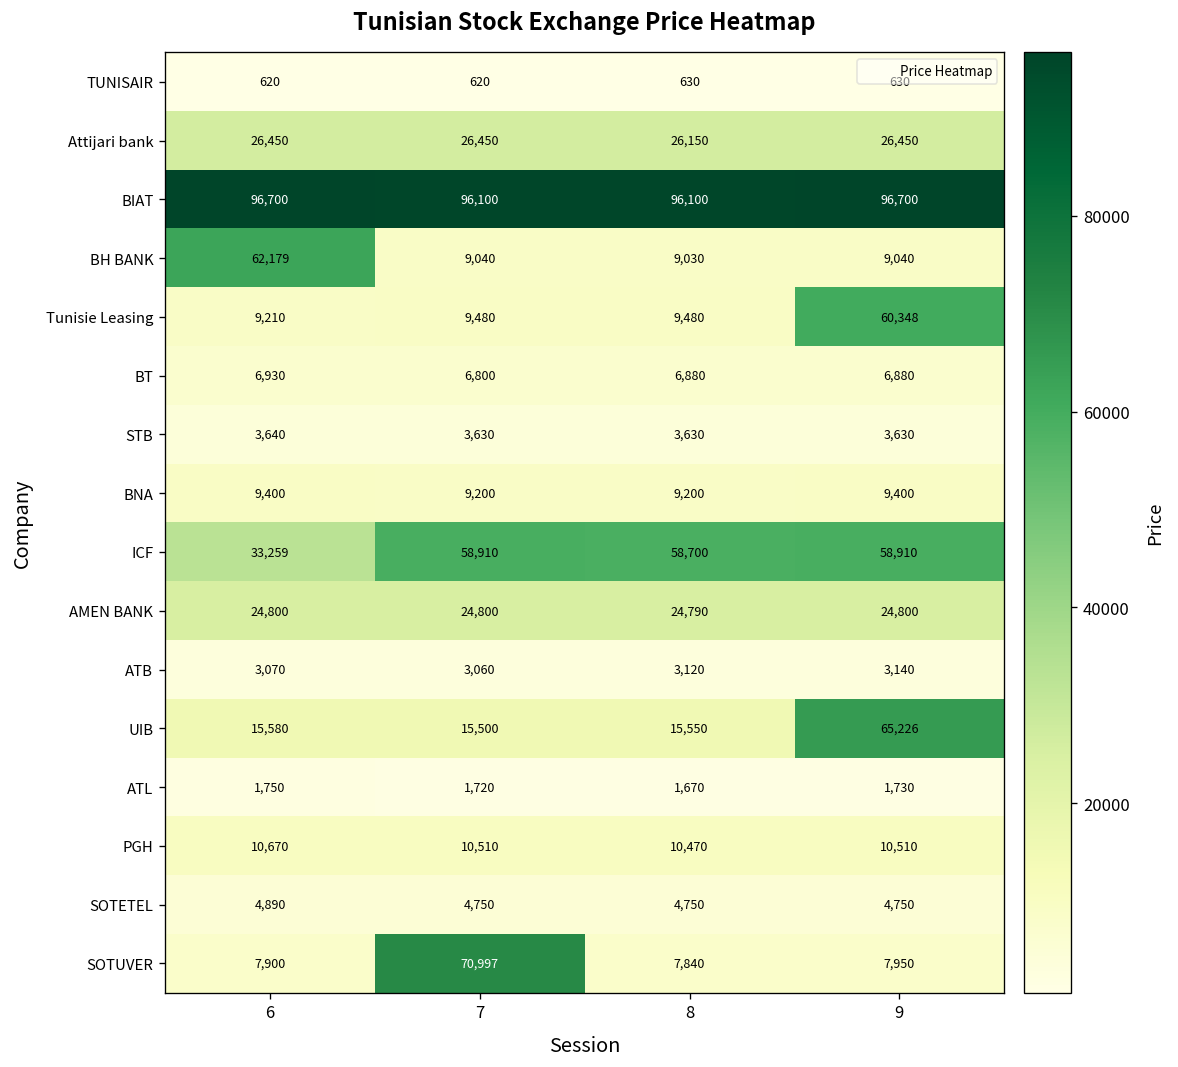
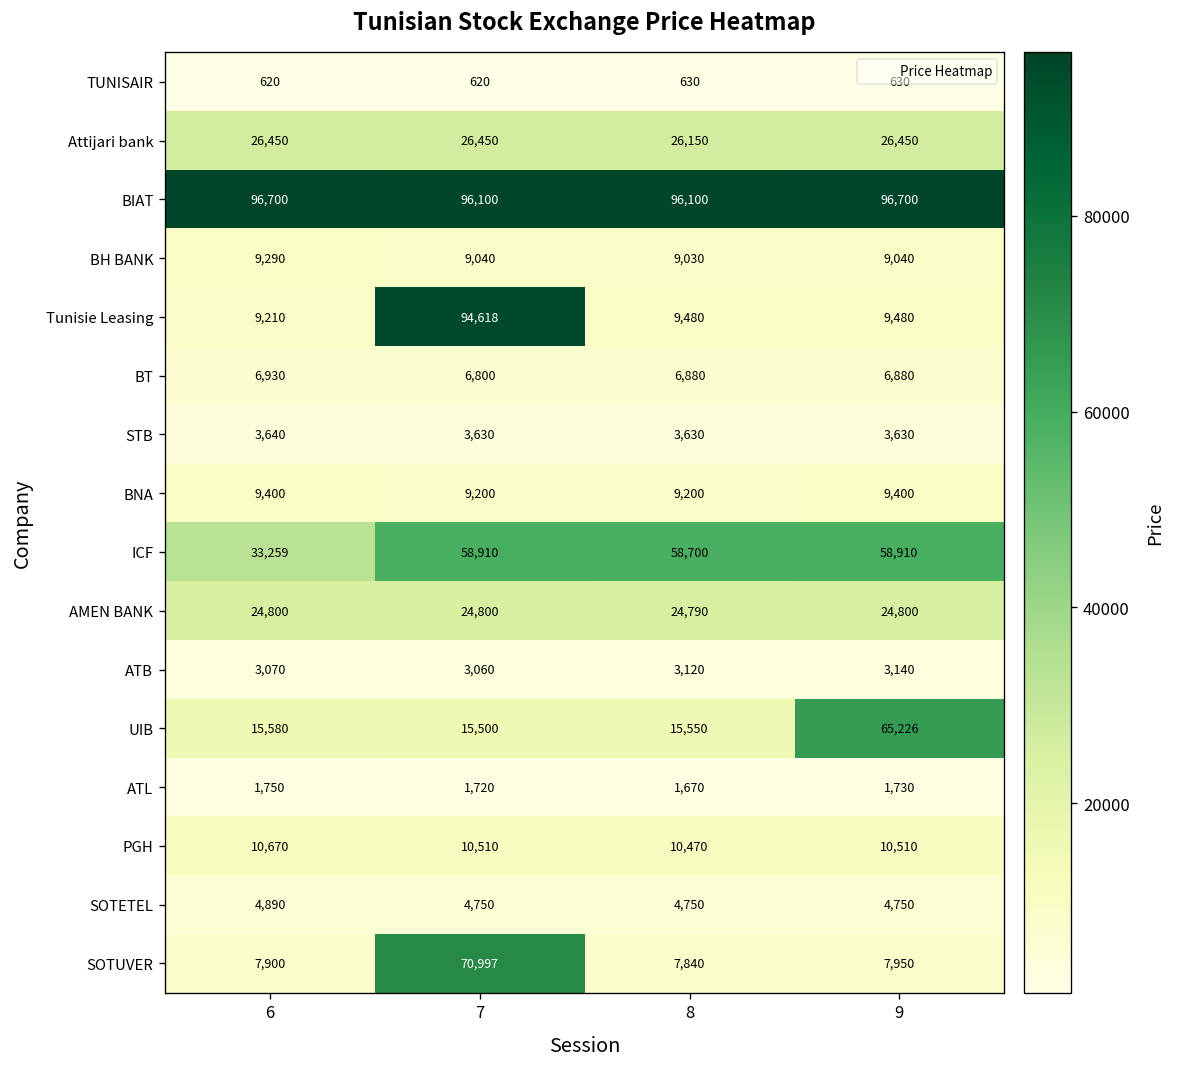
BH BANK, 6: 62,179 -> 9,290
Tunisie Leasing, 7: 9,480 -> 94,618
Tunisie Leasing, 9: 60,348 -> 9,480
